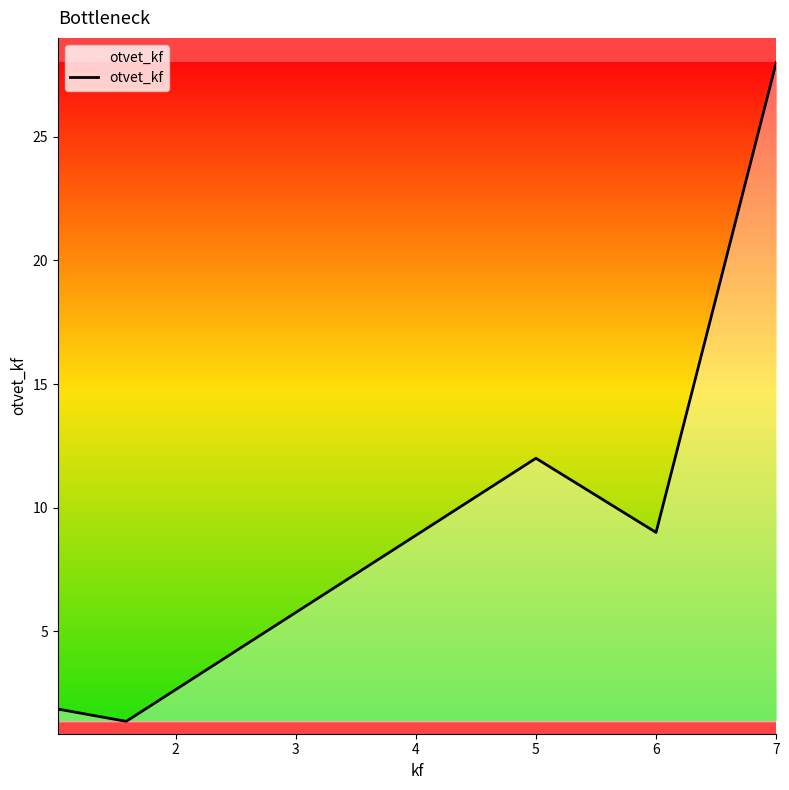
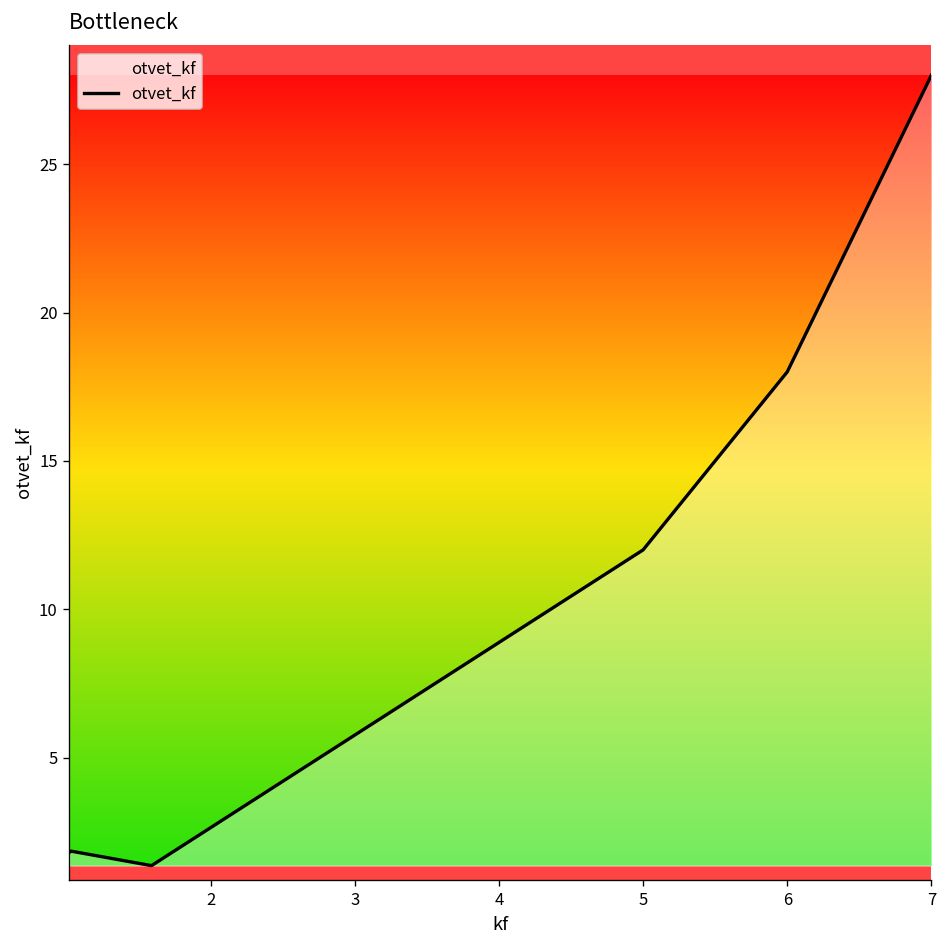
6: 9 -> 18
